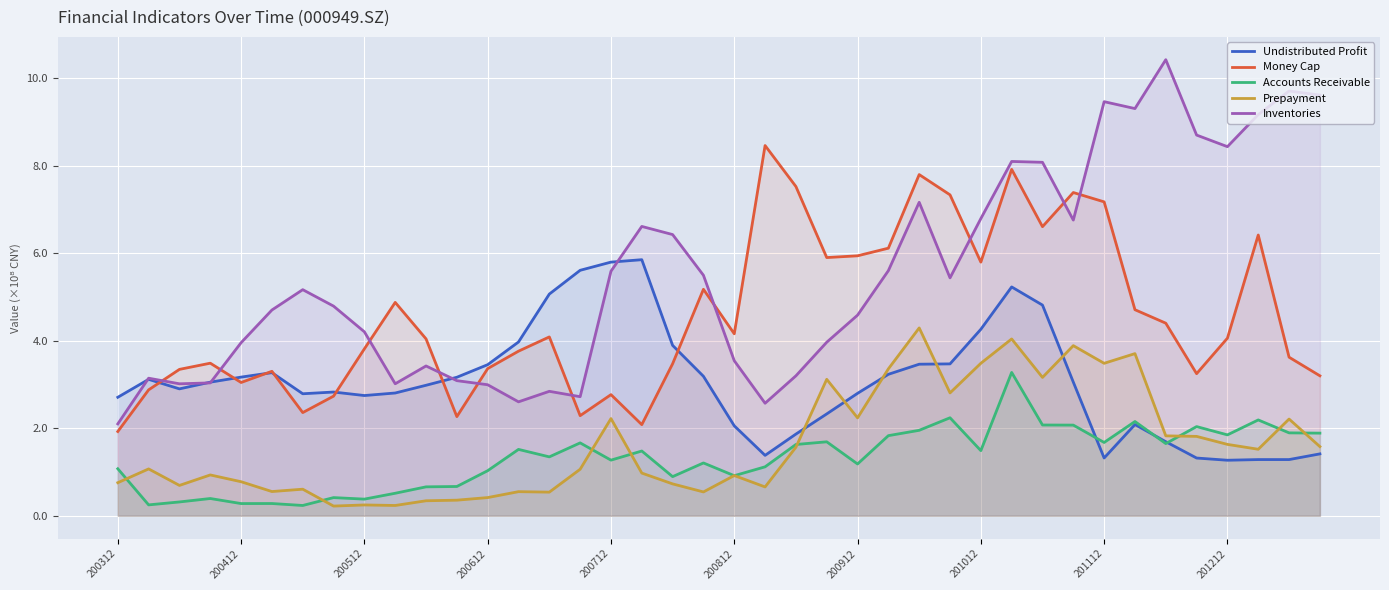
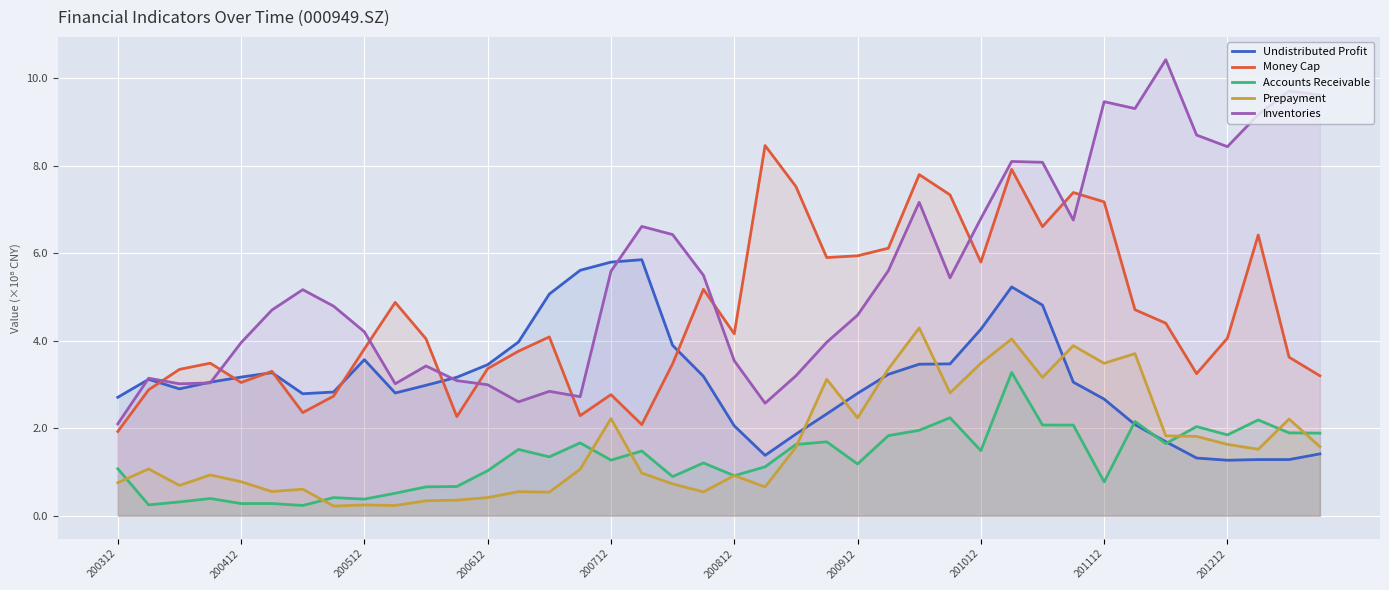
Undistributed Profit, 200512: 2.7 -> 3.6
Undistributed Profit, 201112: 1.3 -> 2.7
Accounts Receivable, 201112: 1.7 -> 0.8
